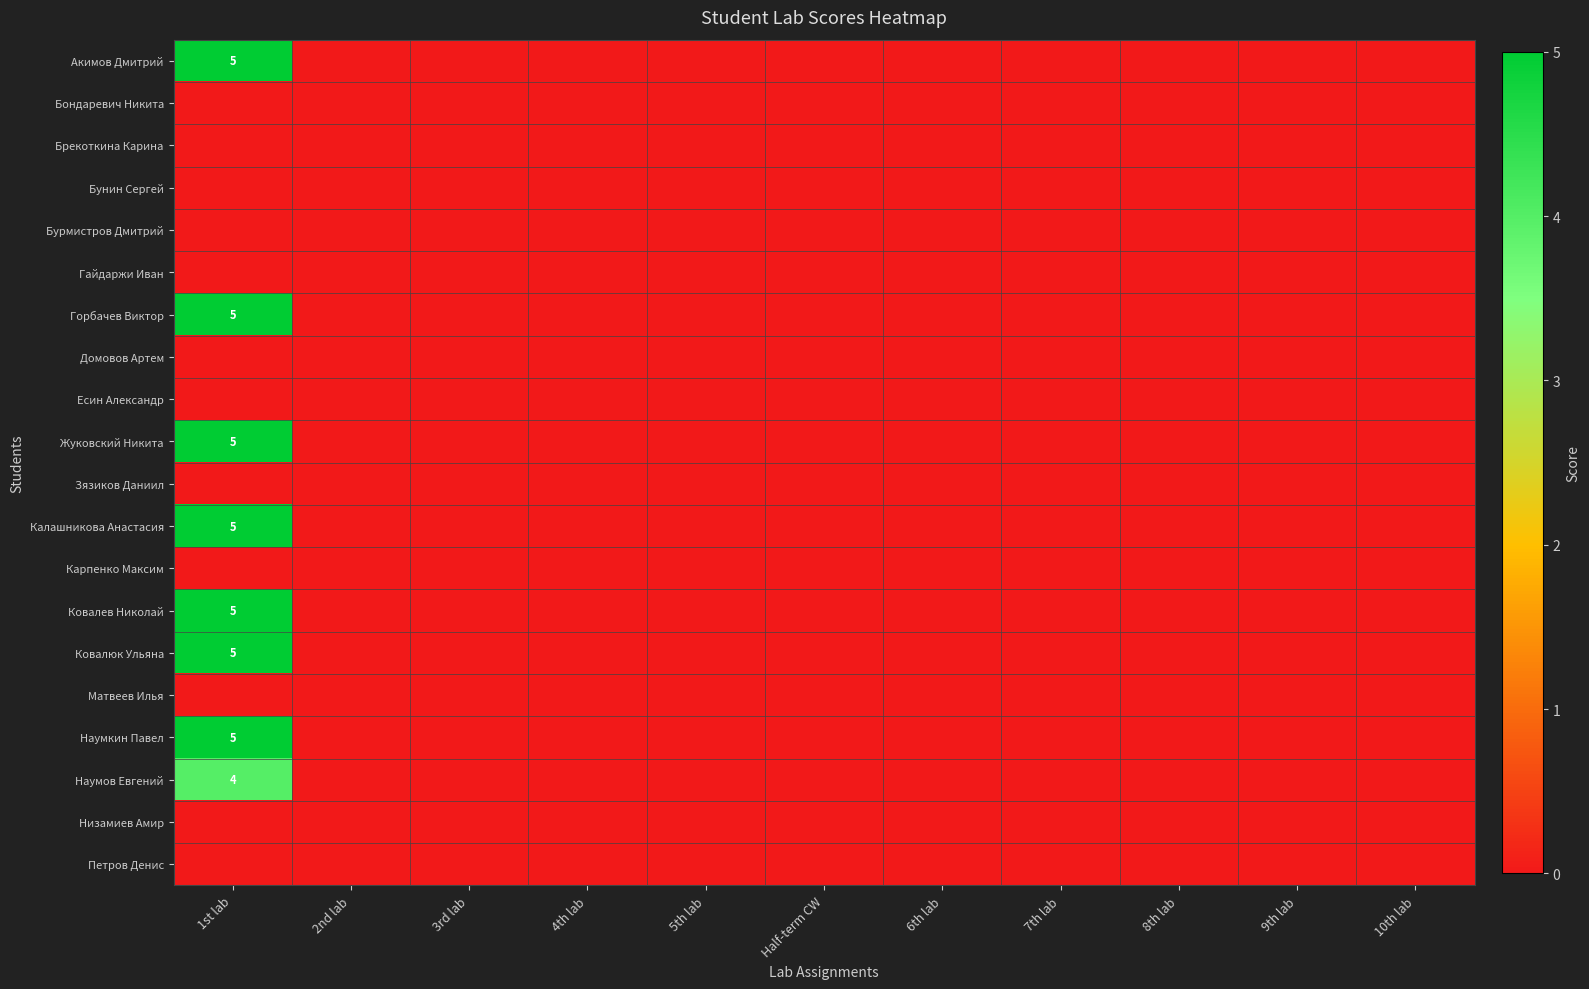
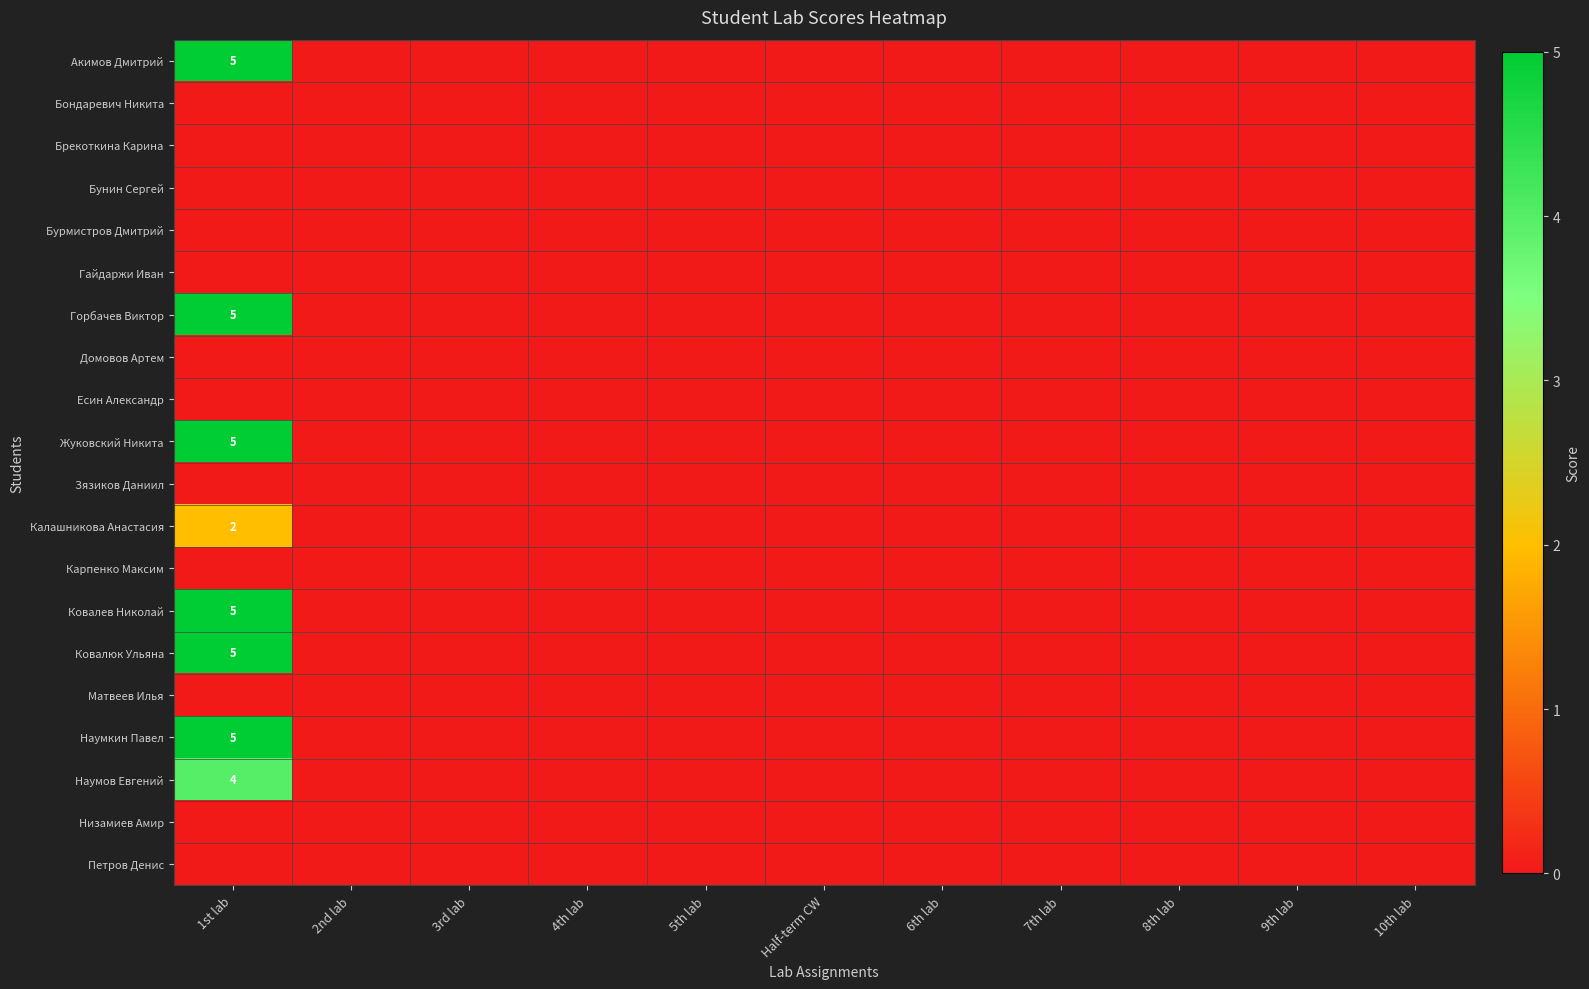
Калашникова Анастасия, 1st lab: 5 -> 2
